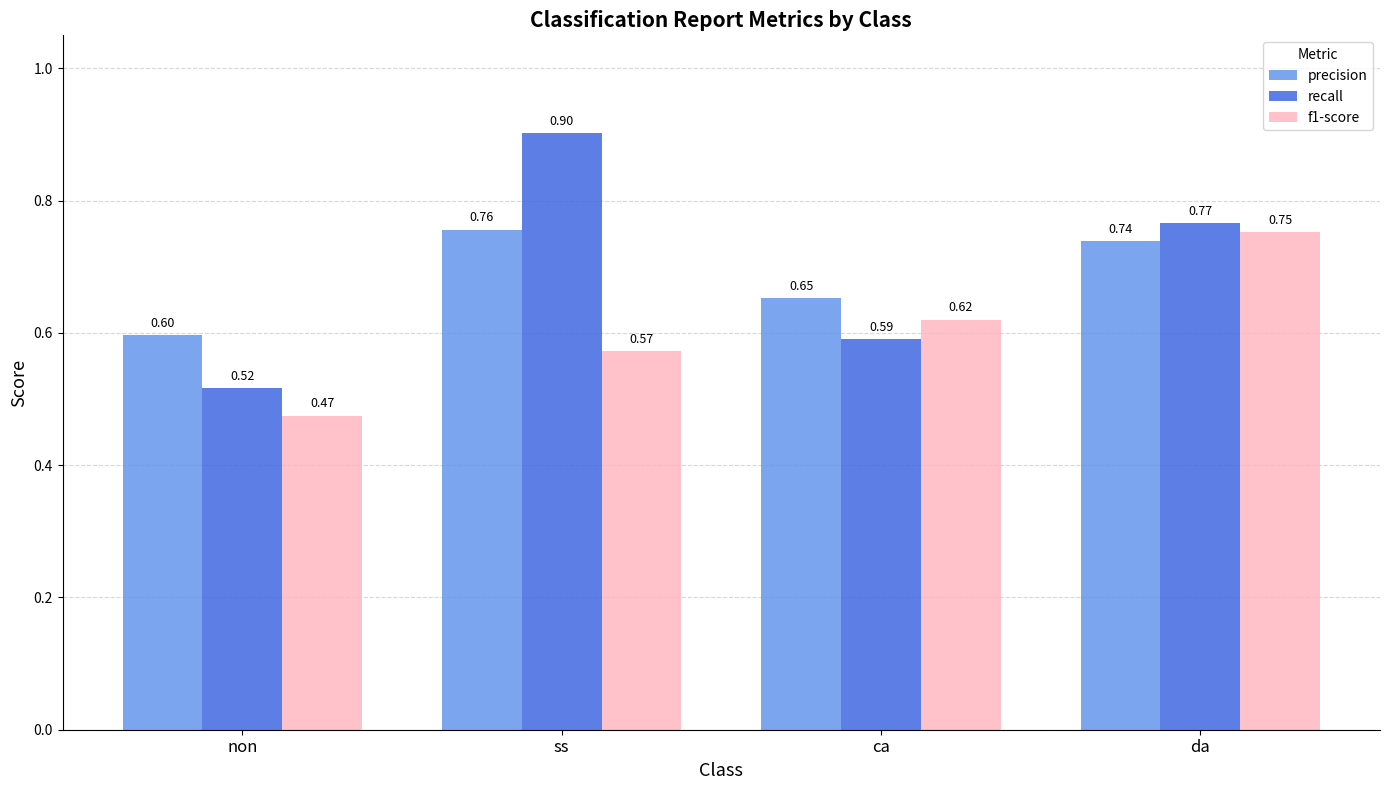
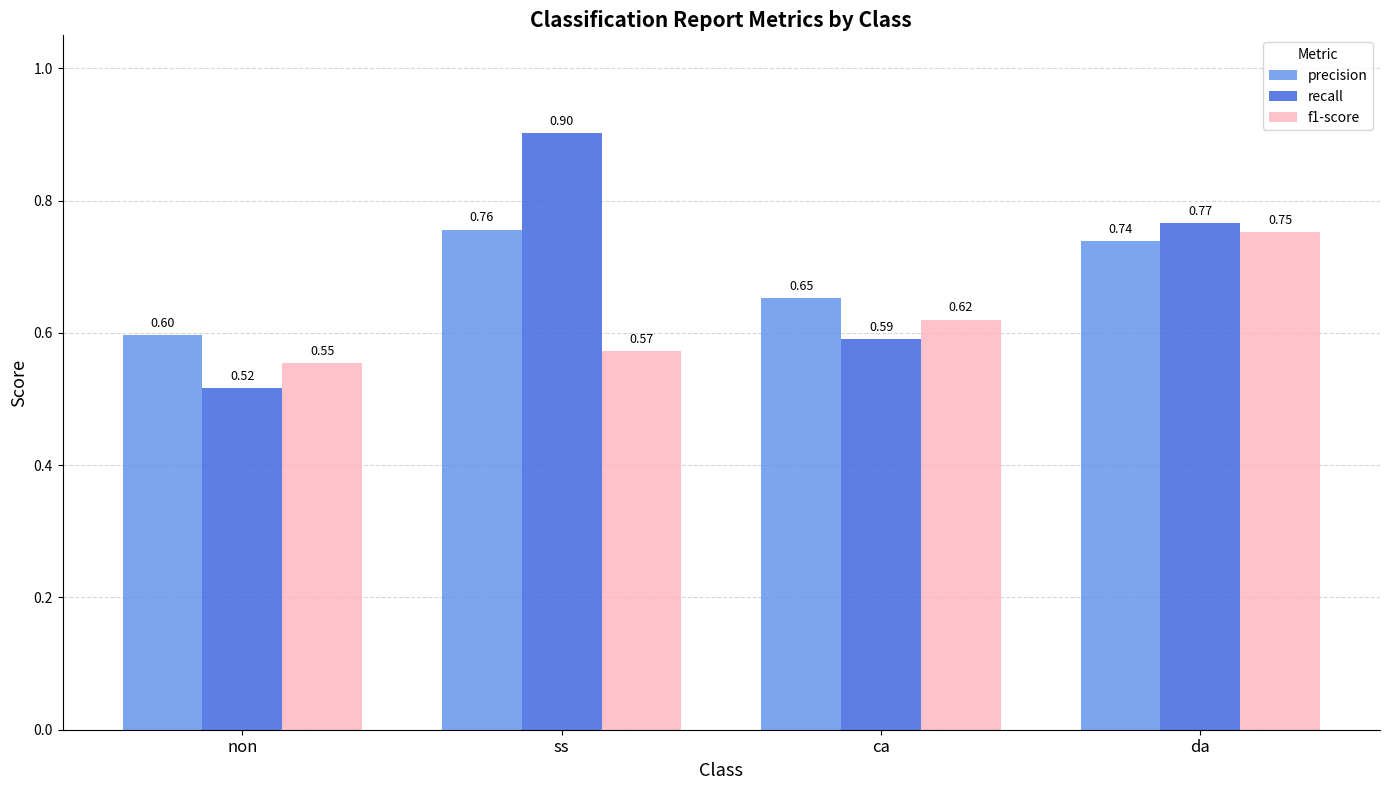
f1-score, non: 0.47 -> 0.55
